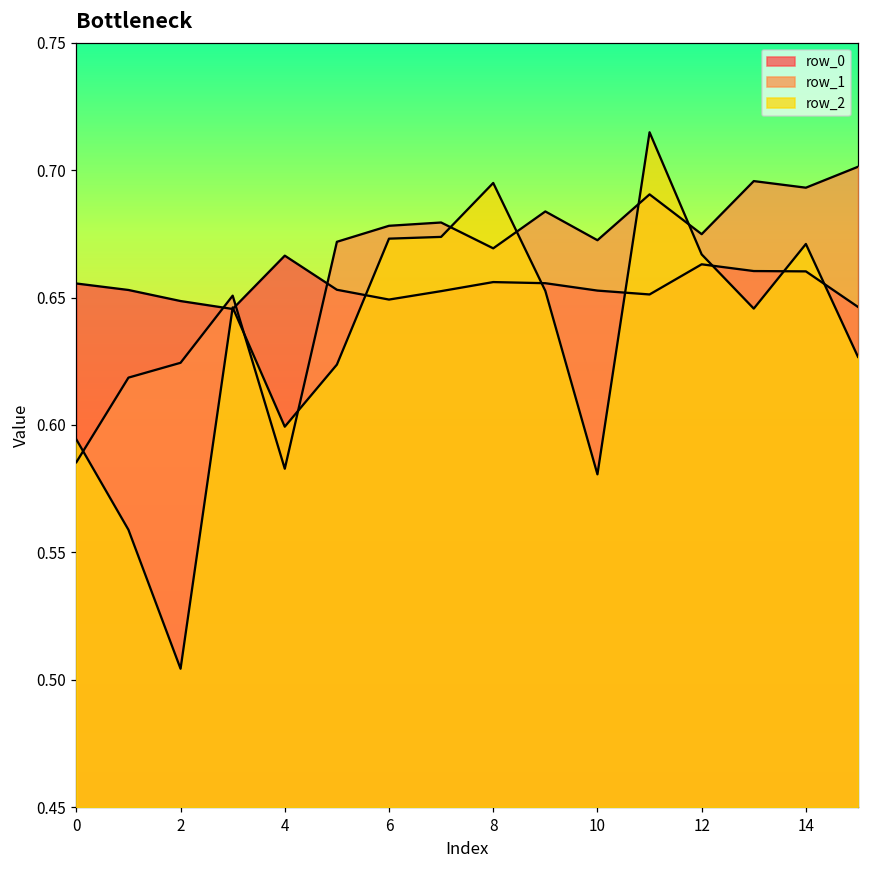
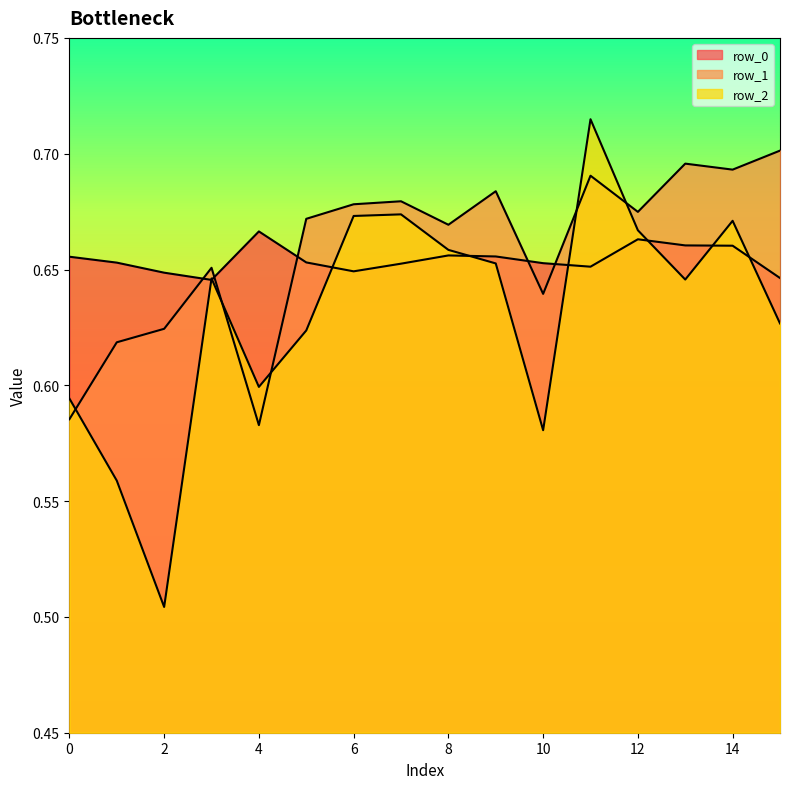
row_2, 8: 0.695 -> 0.658
row_1, 10: 0.672 -> 0.639
